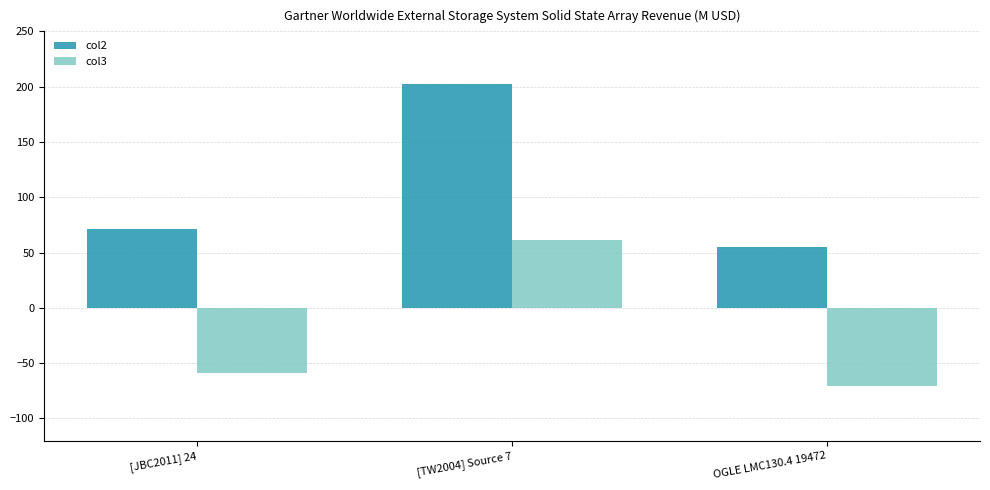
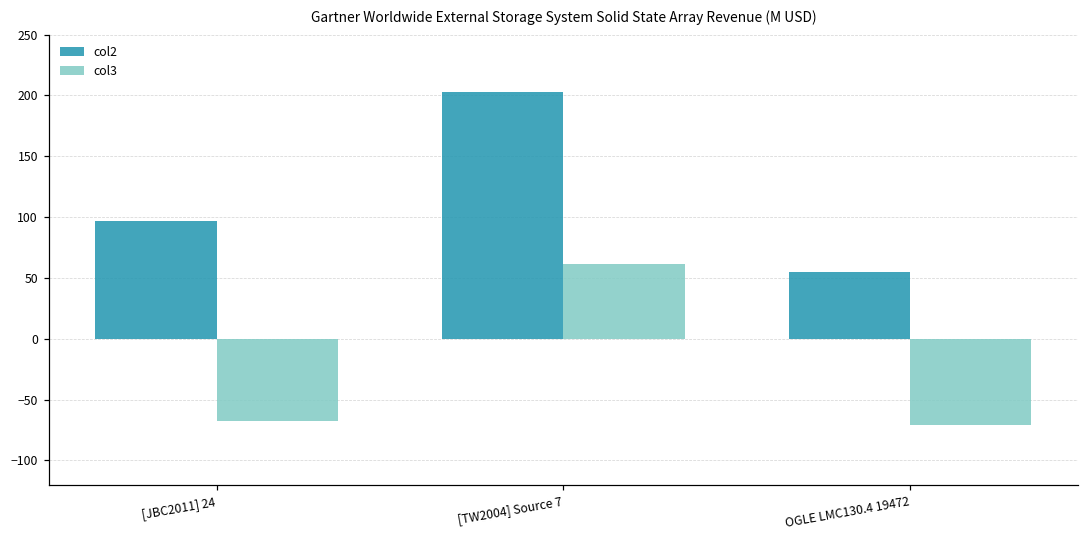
col2, [JBC2011] 24: 71 -> 97
col3, [JBC2011] 24: -59 -> -68
